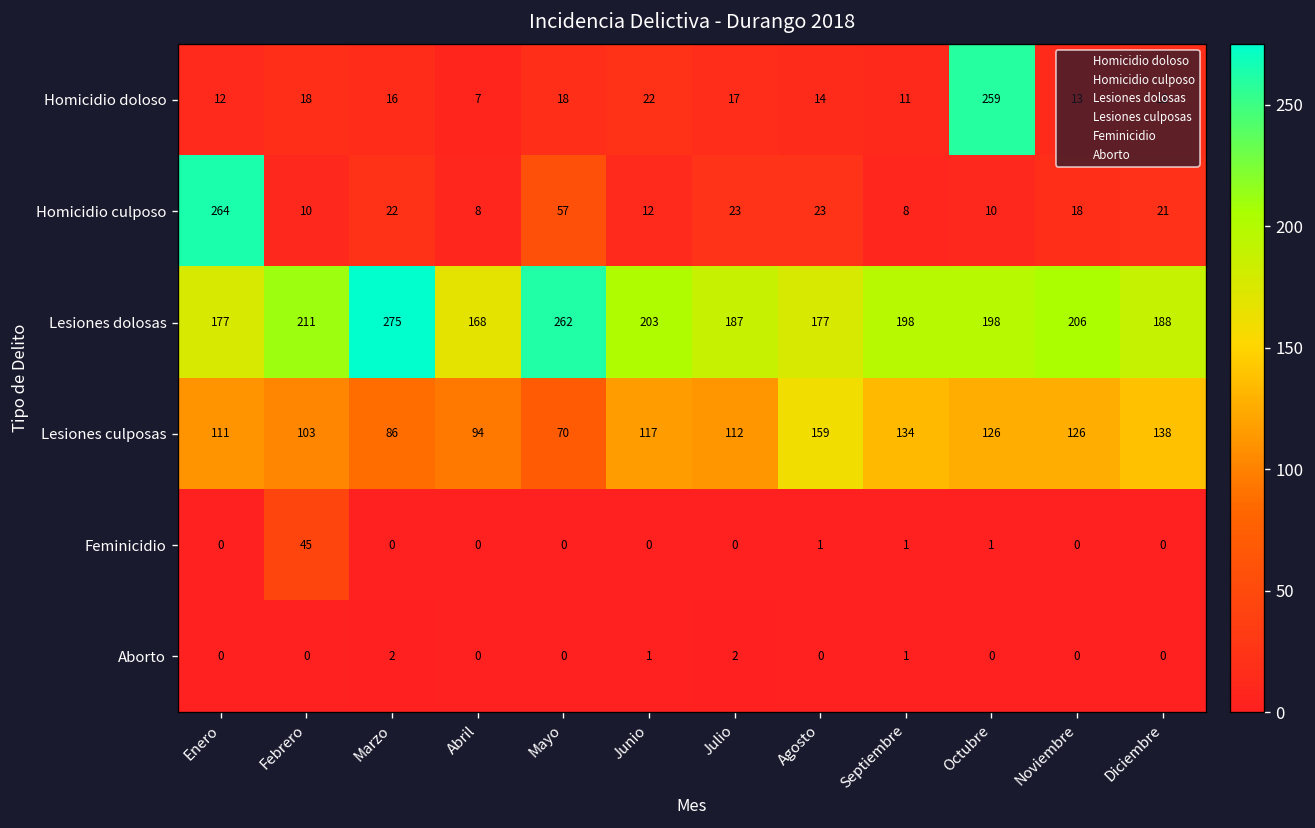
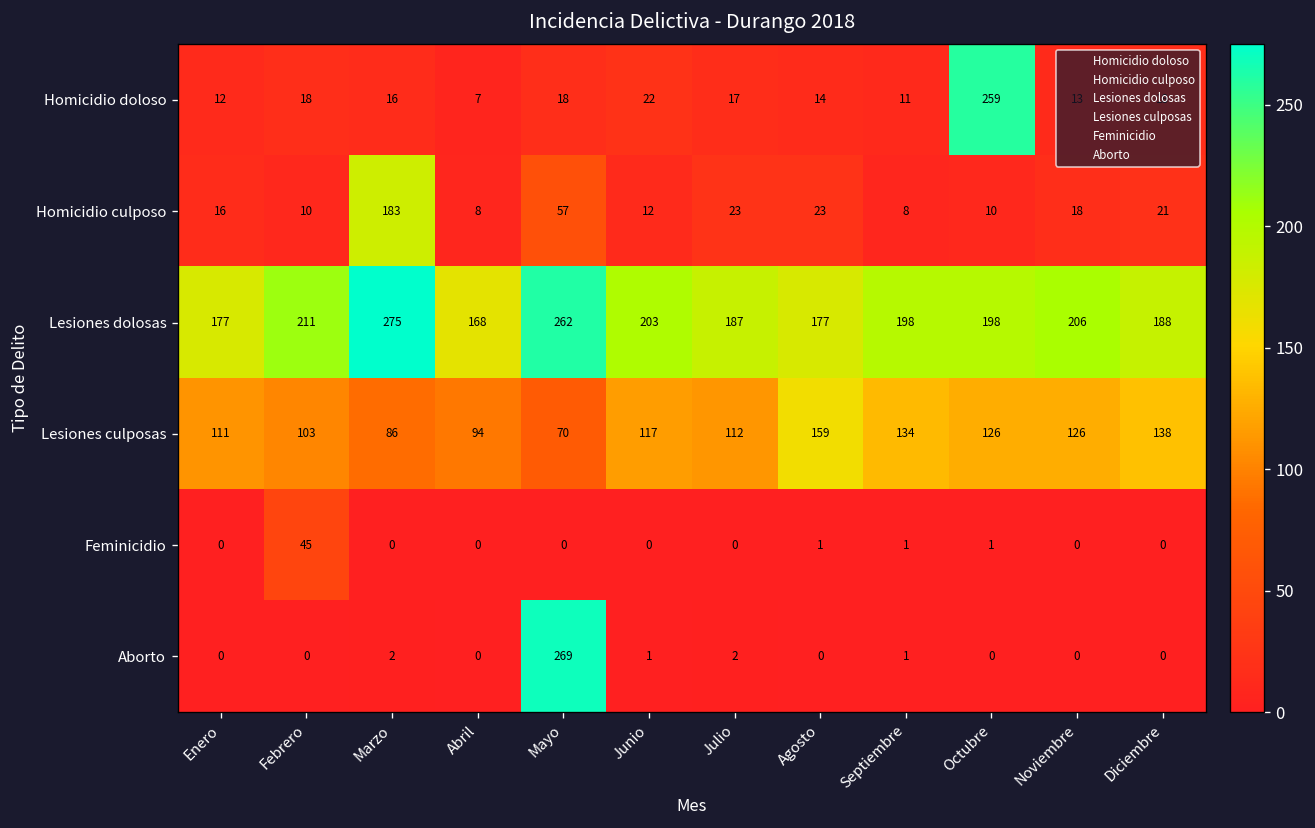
Homicidio culposo, Enero: 264 -> 16
Homicidio culposo, Marzo: 22 -> 183
Aborto, Mayo: 0 -> 269
